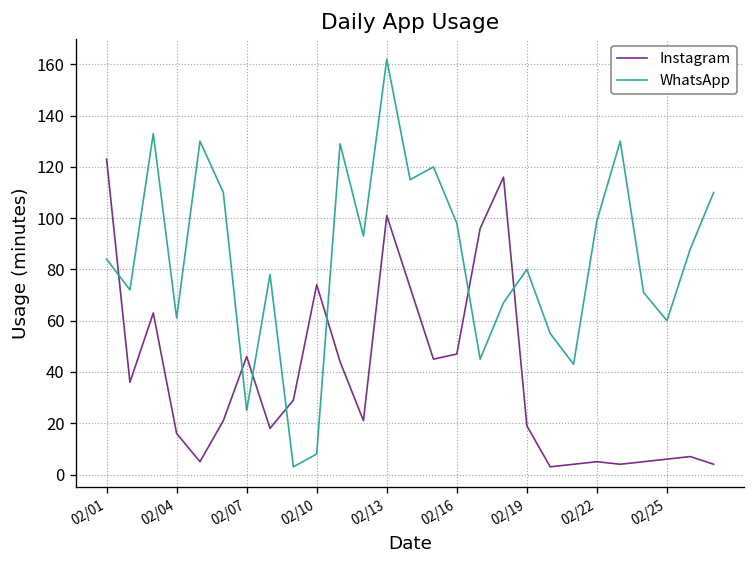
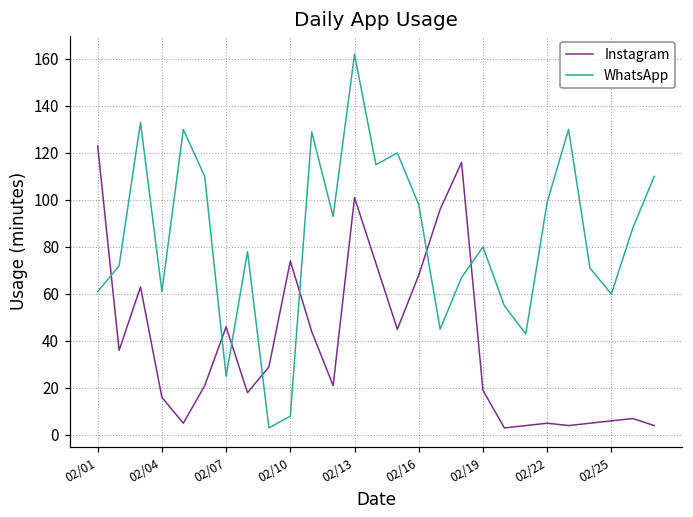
WhatsApp, 02/01: 84 -> 61
Instagram, 02/16: 47 -> 68
